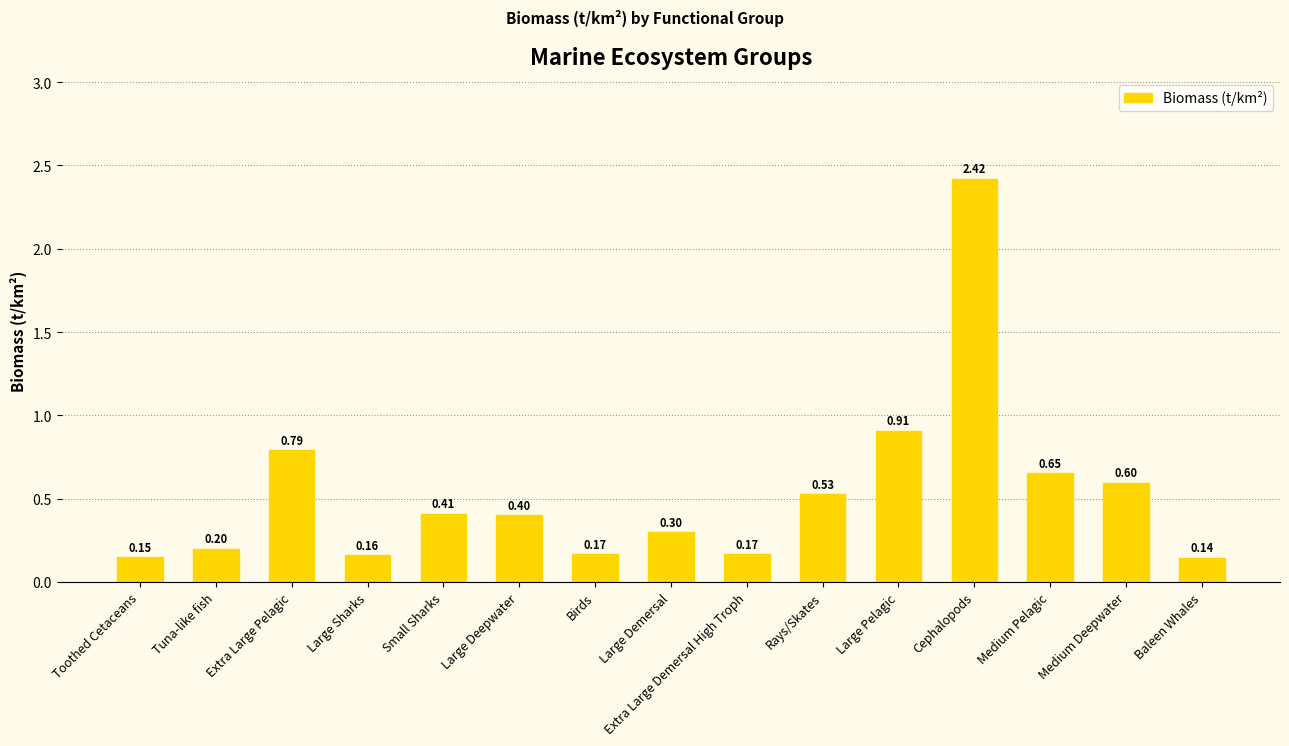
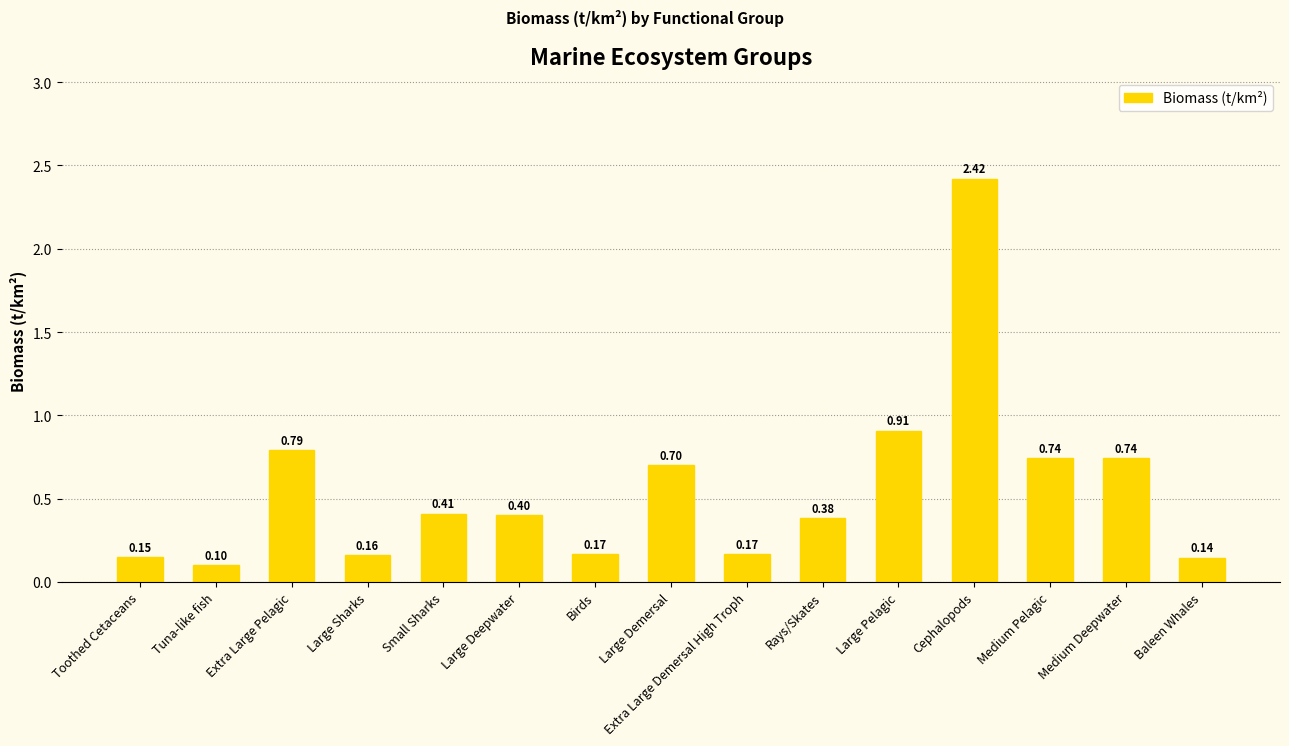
Tuna-like fish: 0.20 -> 0.10
Large Demersal: 0.30 -> 0.70
Rays/Skates: 0.53 -> 0.38
Medium Pelagic: 0.65 -> 0.74
Medium Deepwater: 0.60 -> 0.74
